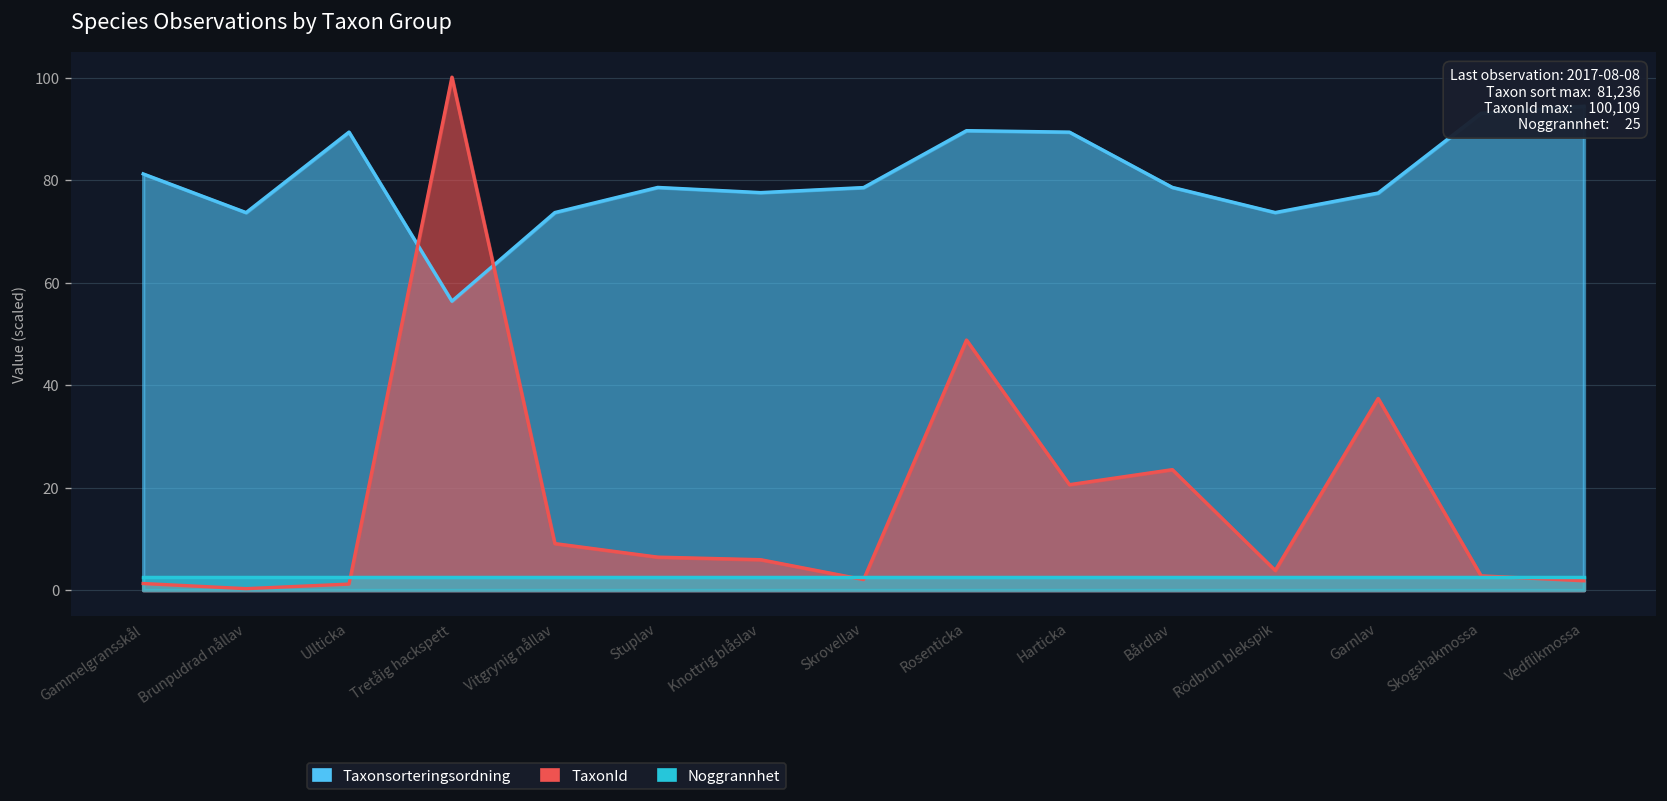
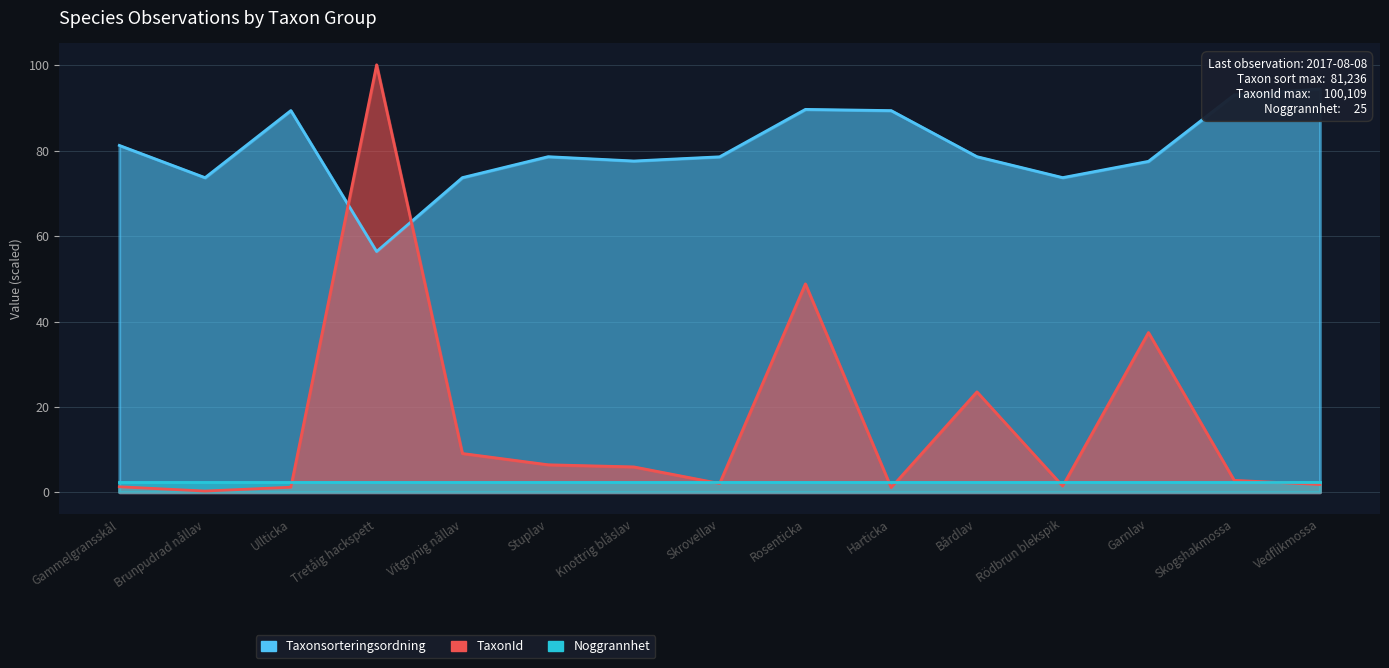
TaxonId, Harticka: 21 -> 1
TaxonId, Rödbrun blekspik: 4 -> 1
